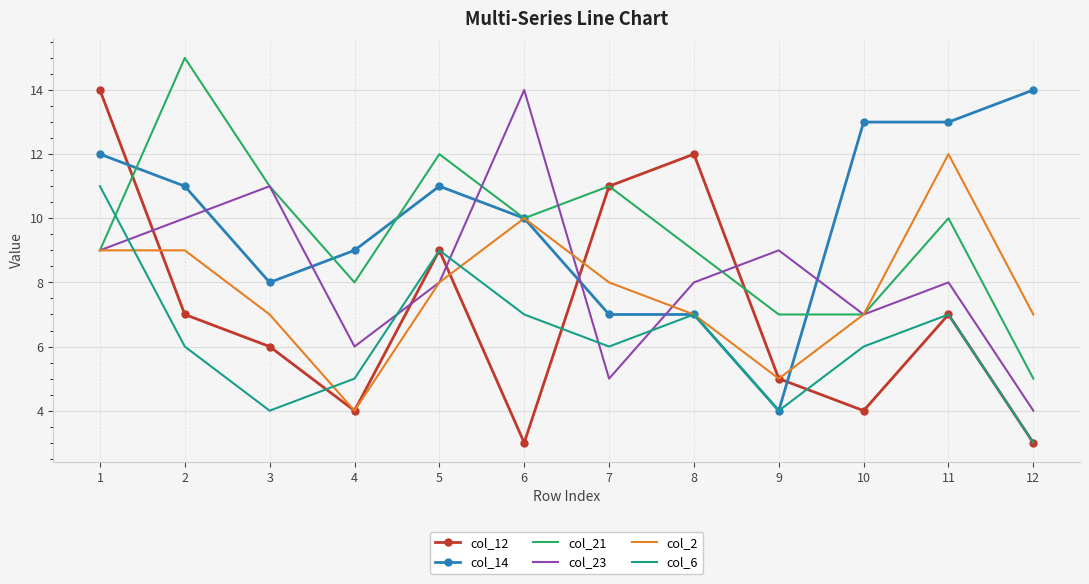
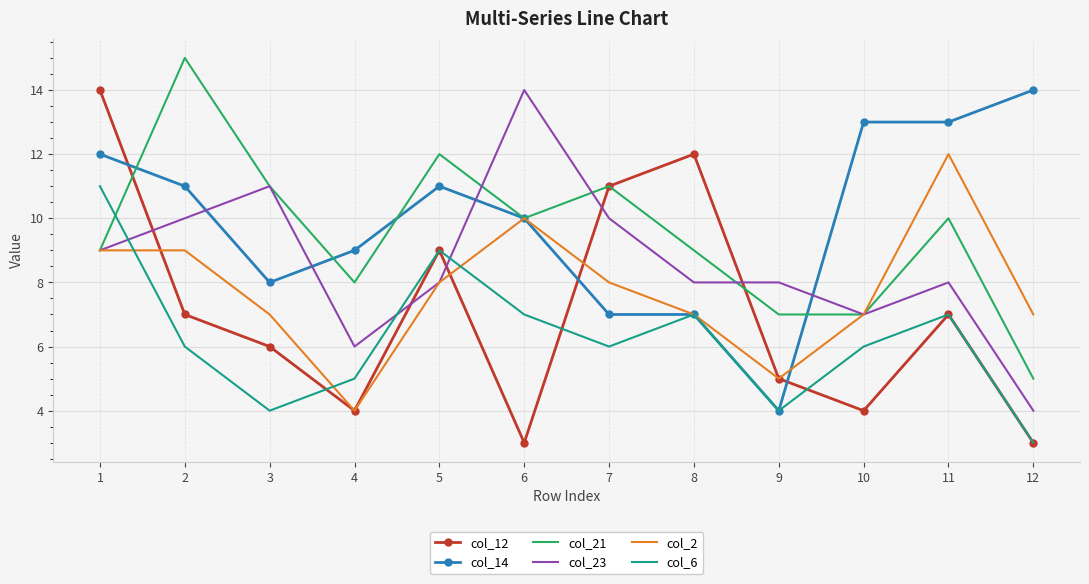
col_23, 7: 5 -> 10
col_23, 9: 9 -> 8
